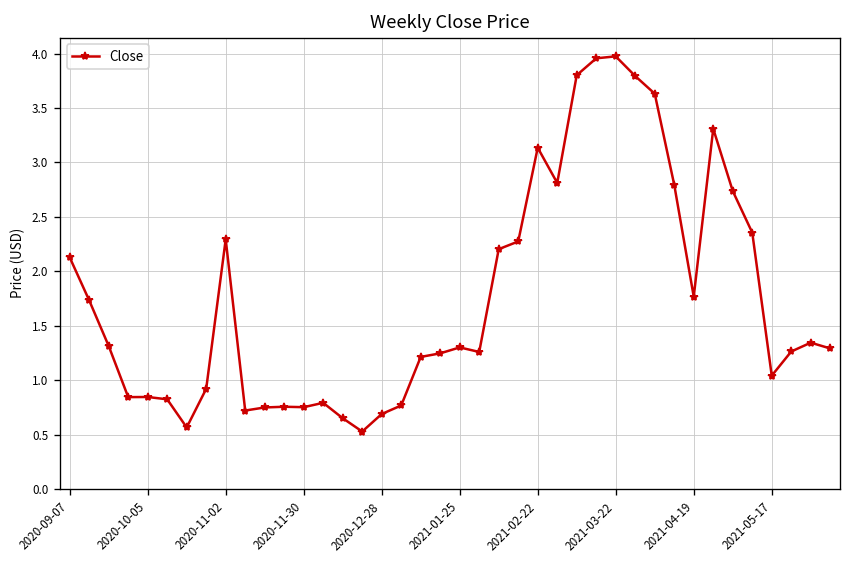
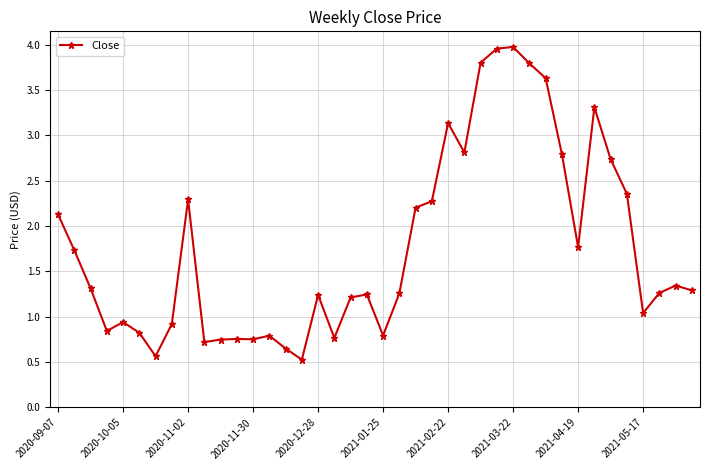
2020-10-05: 0.8 -> 0.9
2020-12-28: 0.7 -> 1.2
2021-01-25: 1.3 -> 0.8
